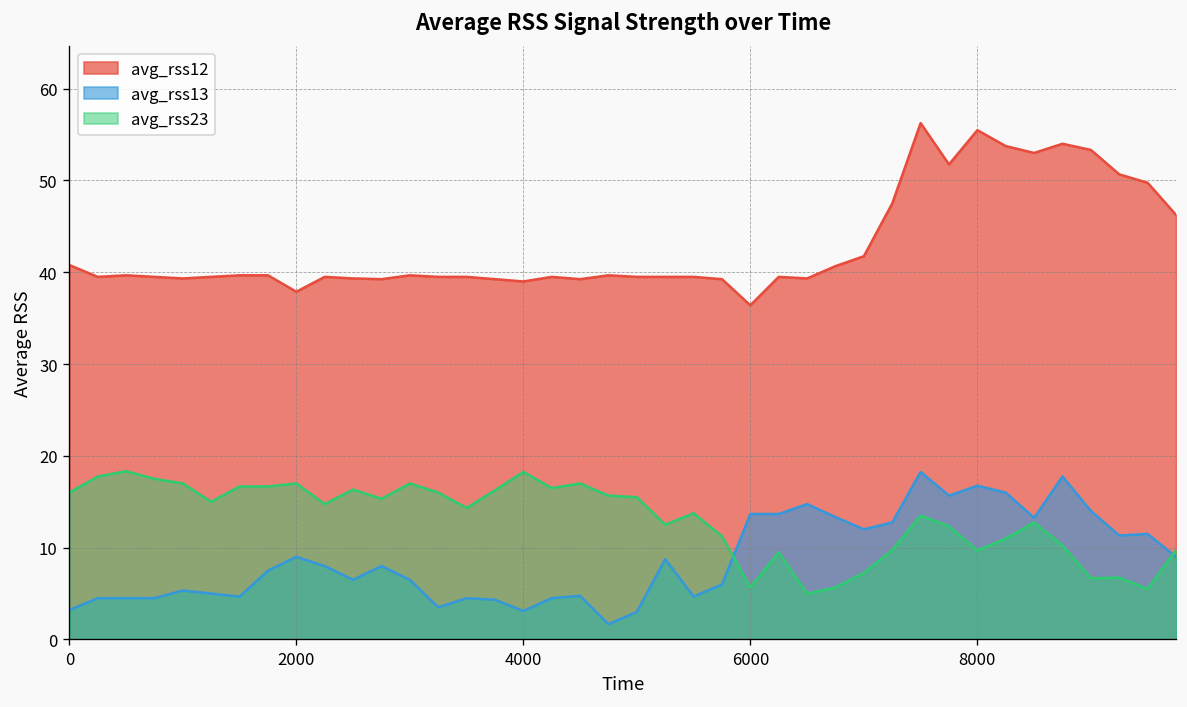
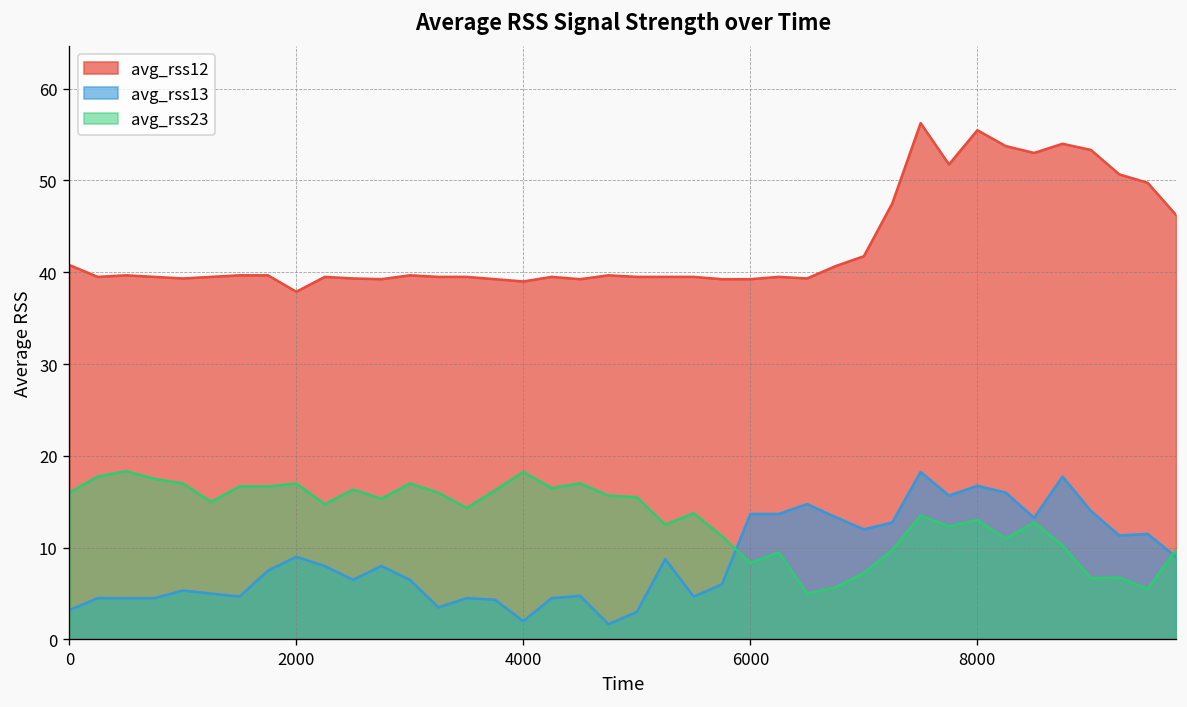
avg_rss13, 4000: 3 -> 2
avg_rss12, 6000: 36 -> 39
avg_rss23, 6000: 6 -> 8
avg_rss23, 8000: 10 -> 13
